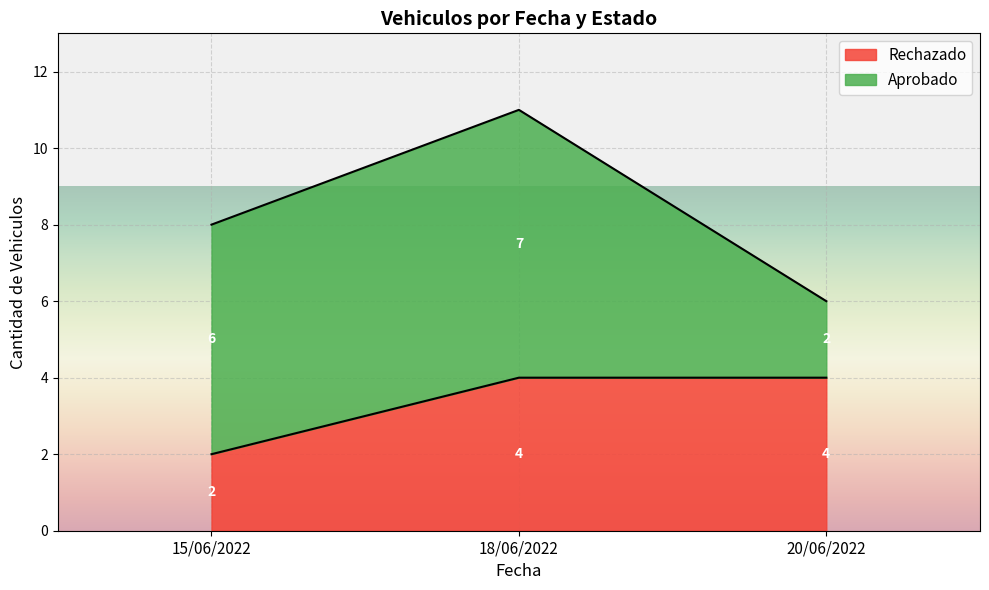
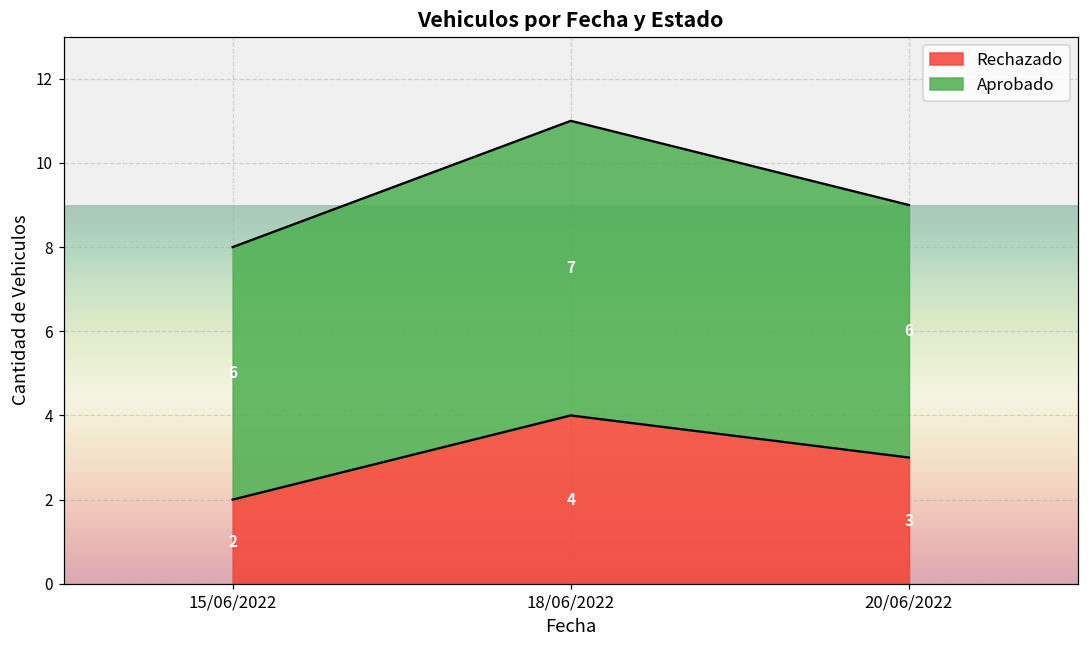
Rechazado, 20/06/2022: 4 -> 3
Aprobado, 20/06/2022: 2 -> 6
